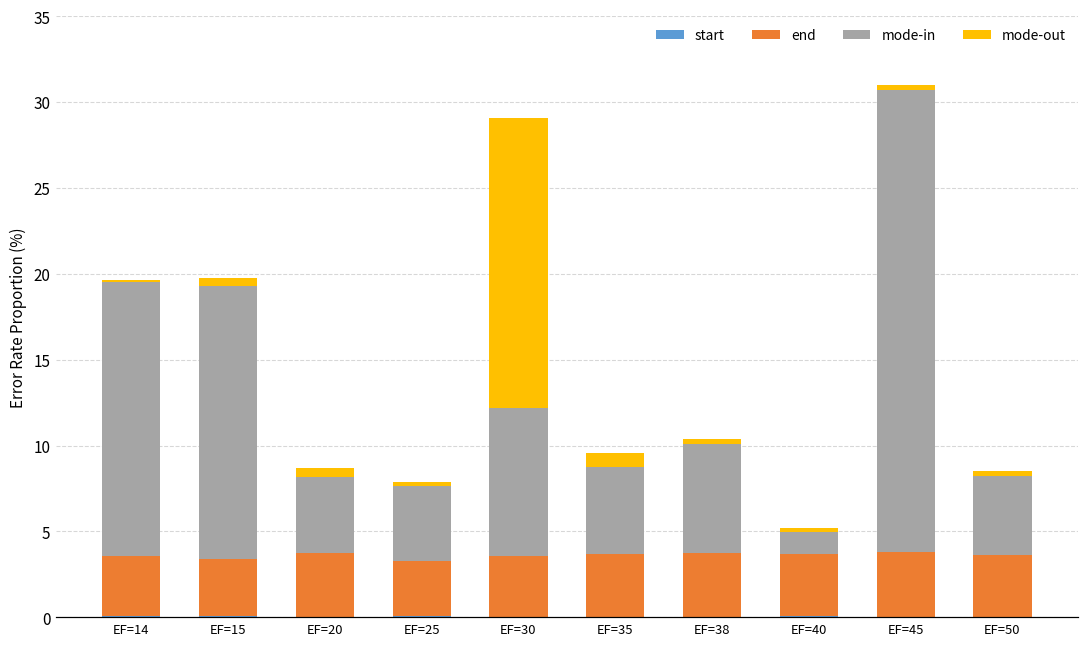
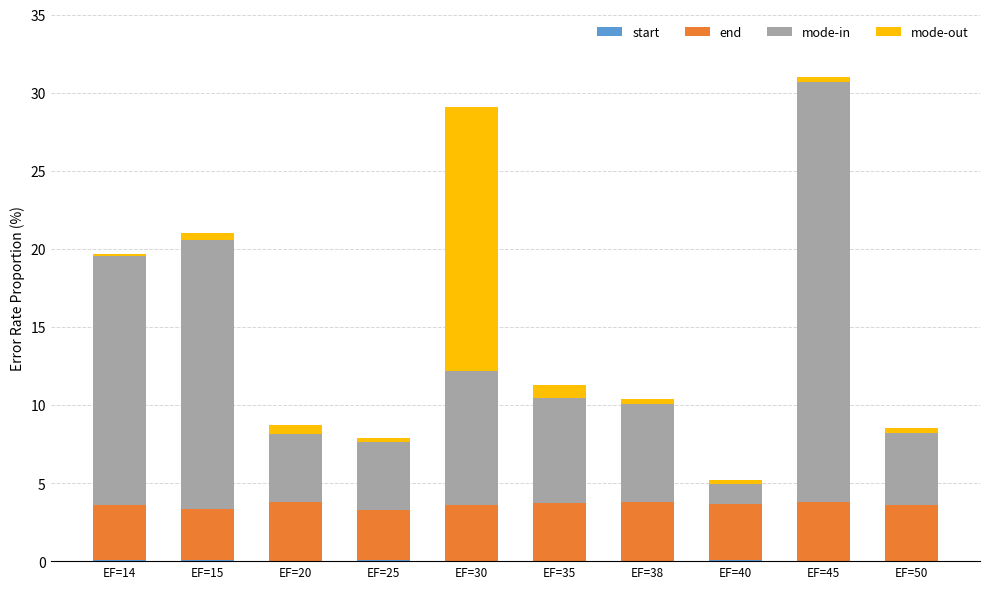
mode-in, EF=15: 15.9 -> 17.2
mode-in, EF=35: 5.0 -> 6.7
